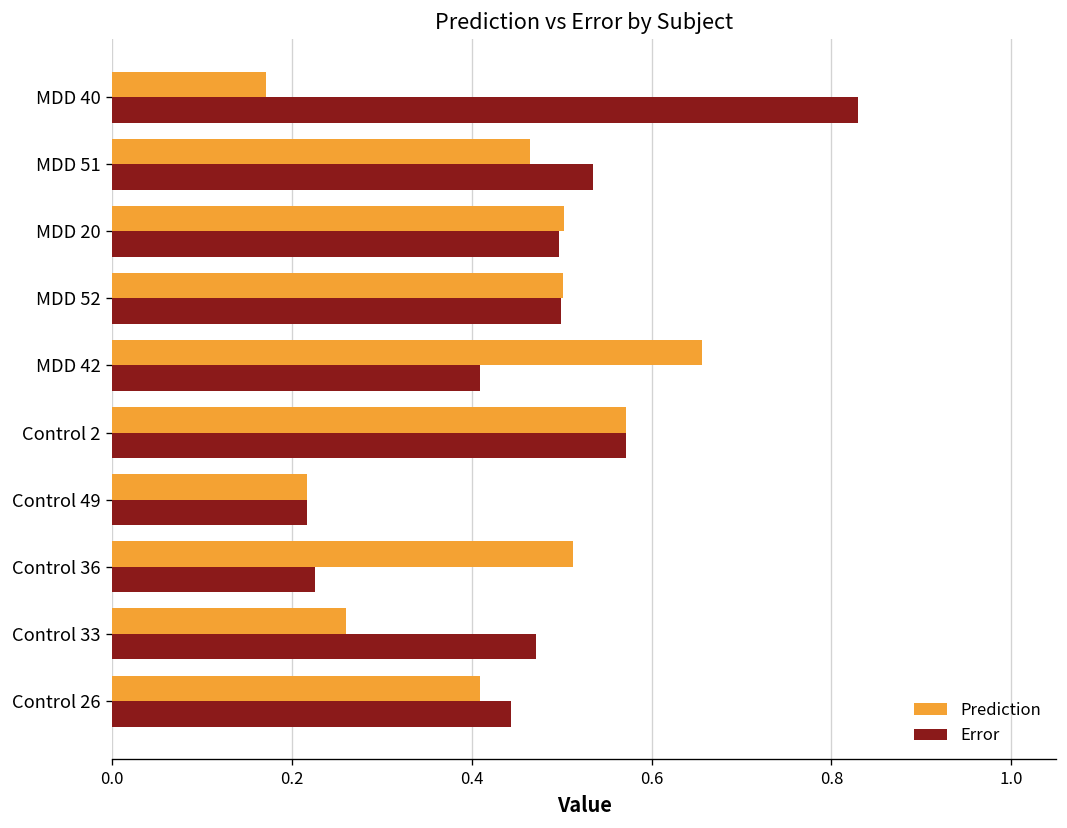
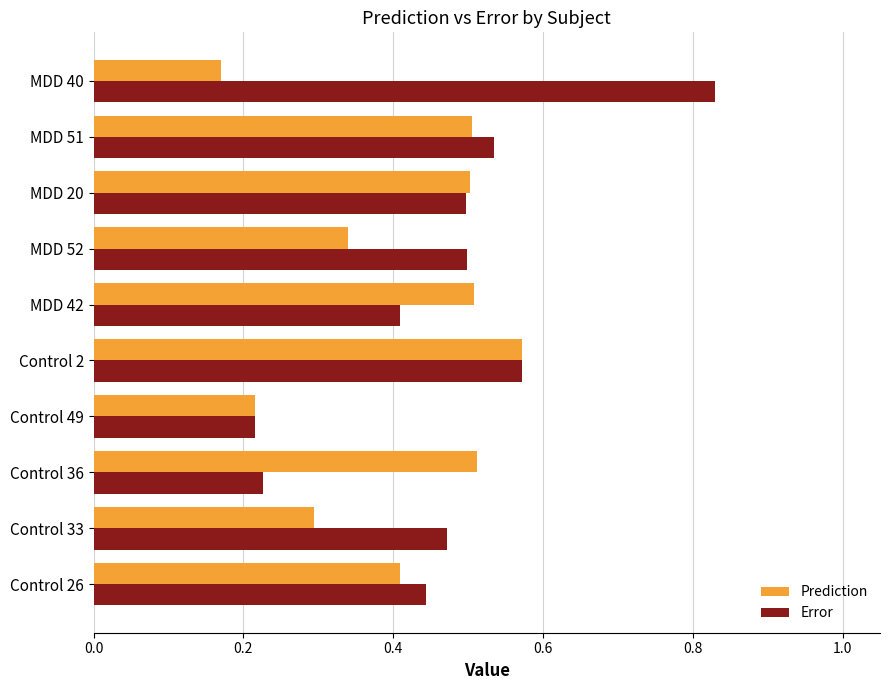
Prediction, MDD 51: 0.46 -> 0.51
Prediction, MDD 52: 0.50 -> 0.34
Prediction, MDD 42: 0.66 -> 0.51
Prediction, Control 33: 0.26 -> 0.29
